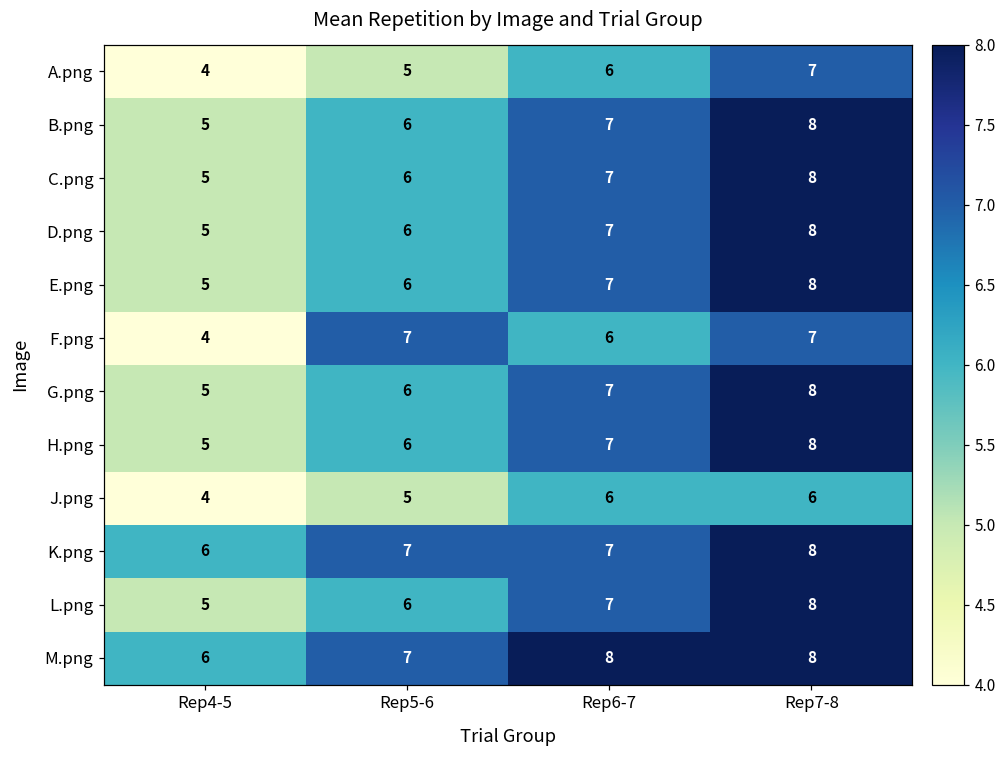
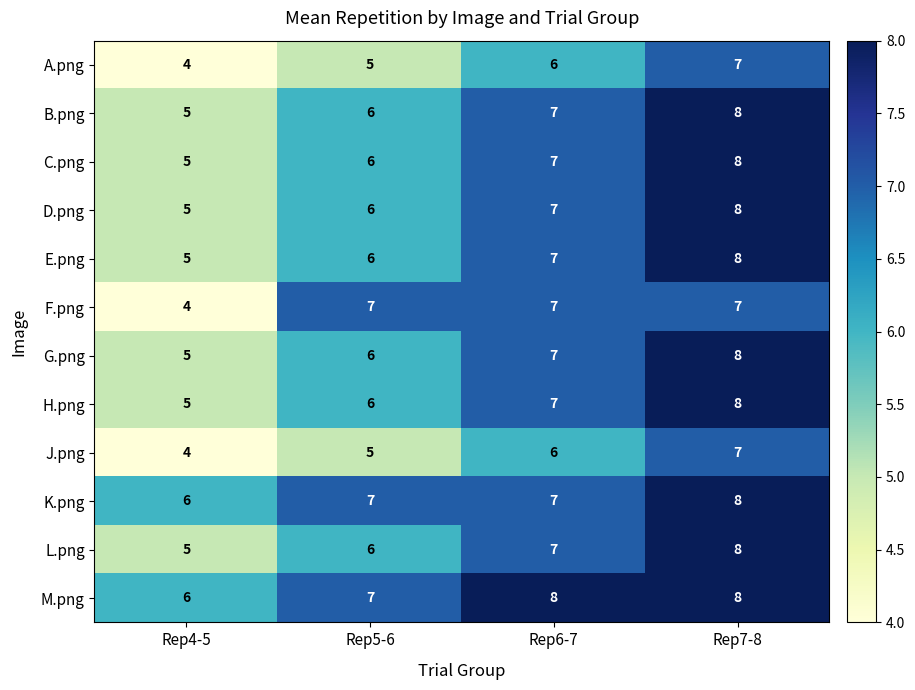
F.png, Rep6-7: 6 -> 7
J.png, Rep7-8: 6 -> 7
